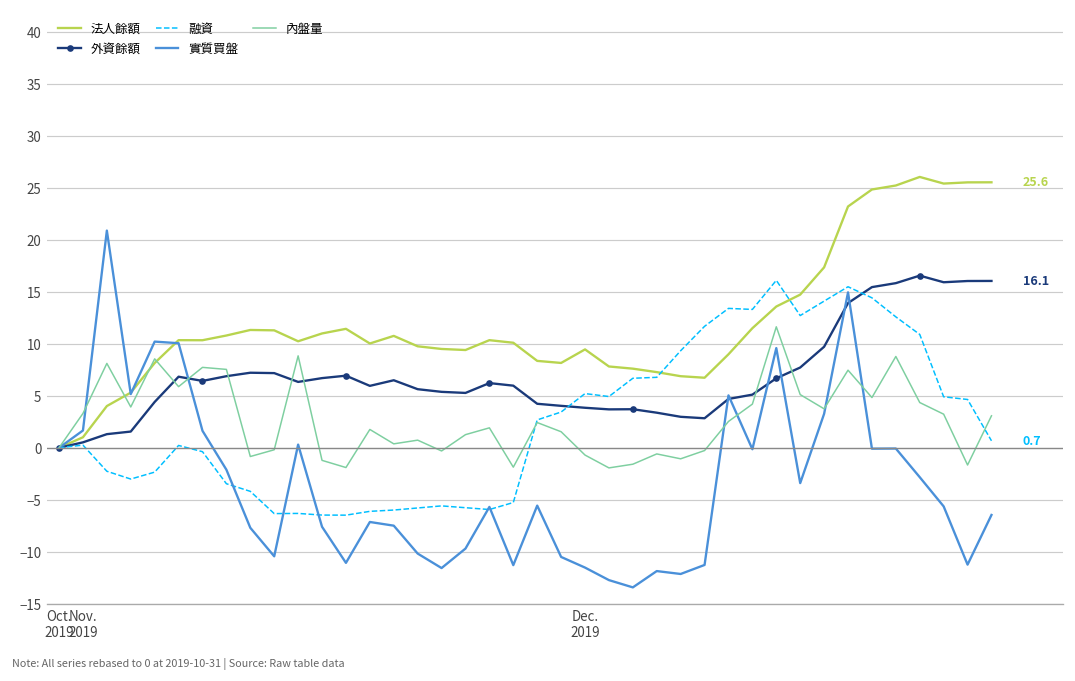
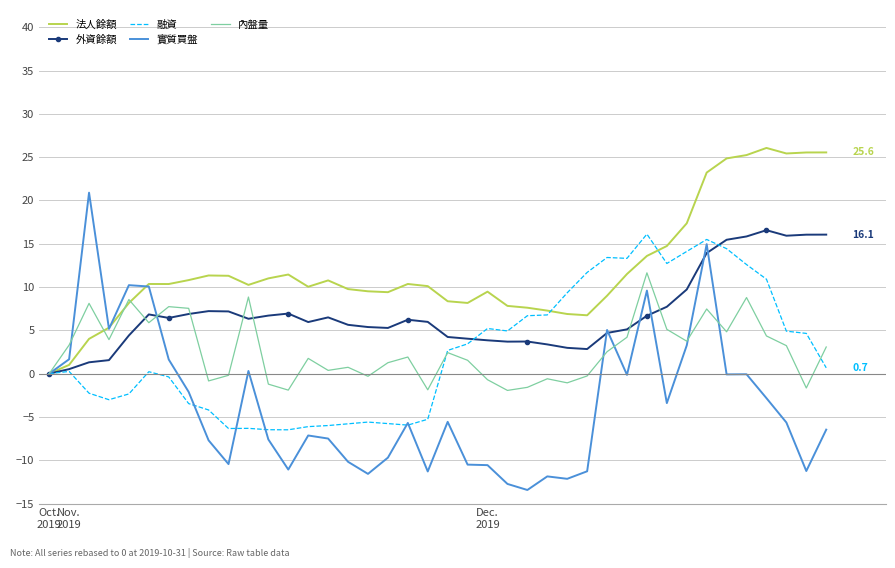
實質買盤, Dec. 2019: -12 -> -11
